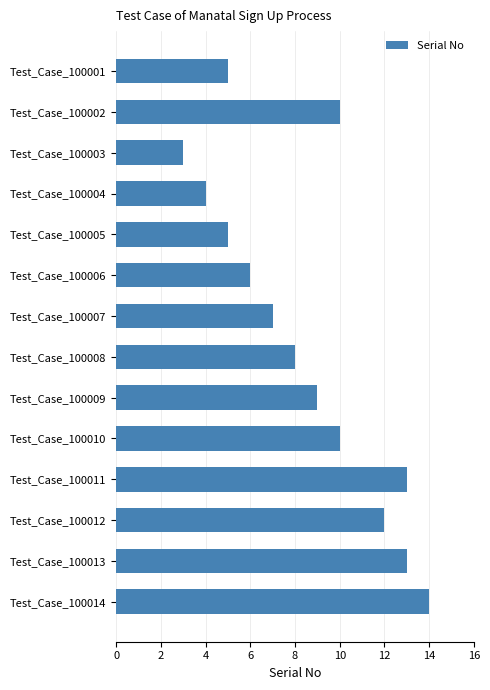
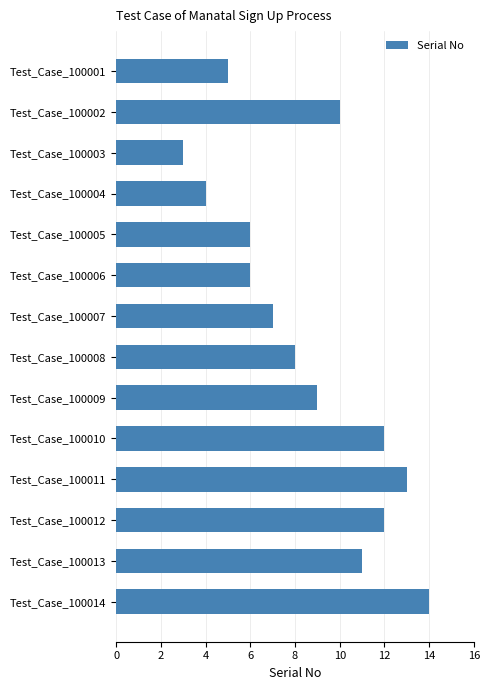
Test_Case_100005: 5 -> 6
Test_Case_100010: 10 -> 12
Test_Case_100013: 13 -> 11
